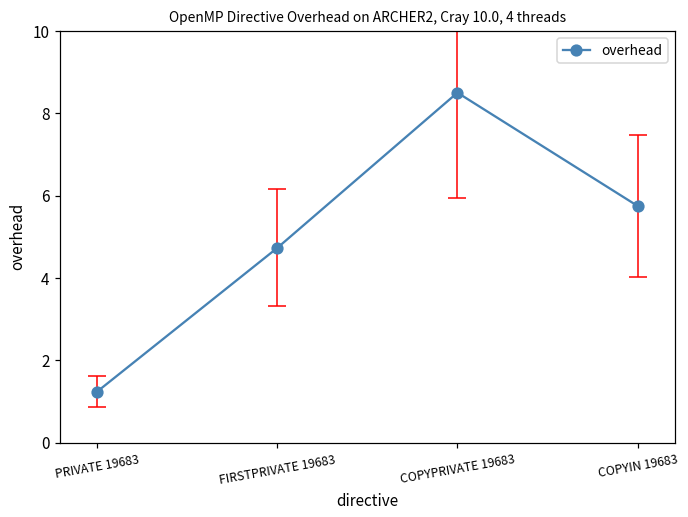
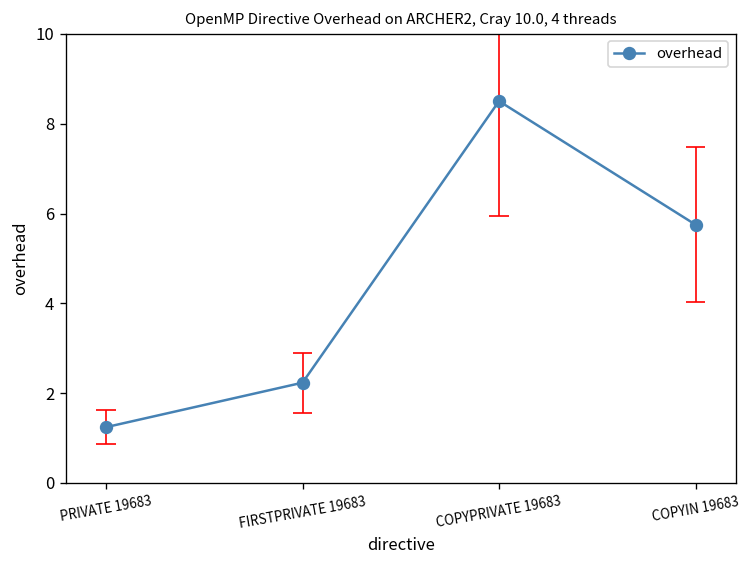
FIRSTPRIVATE 19683: 4.7 -> 2.2
